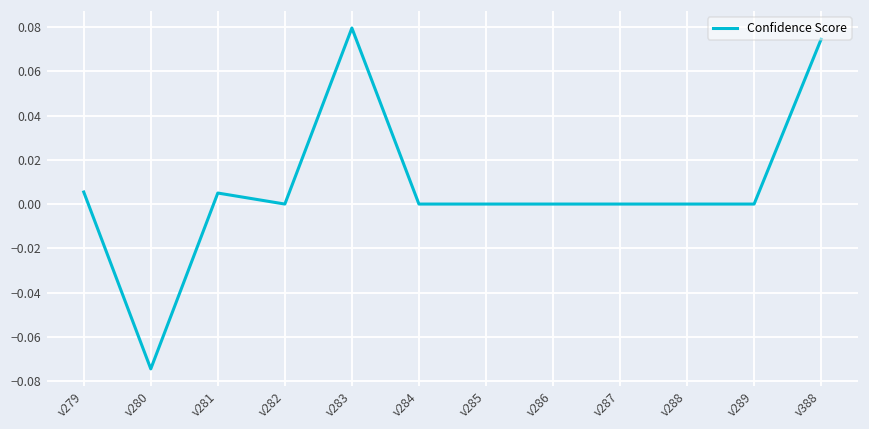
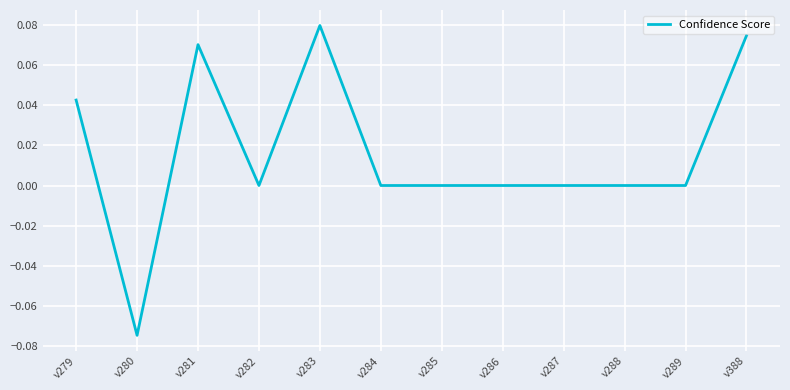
v279: 0.005 -> 0.042
v281: 0.005 -> 0.070
